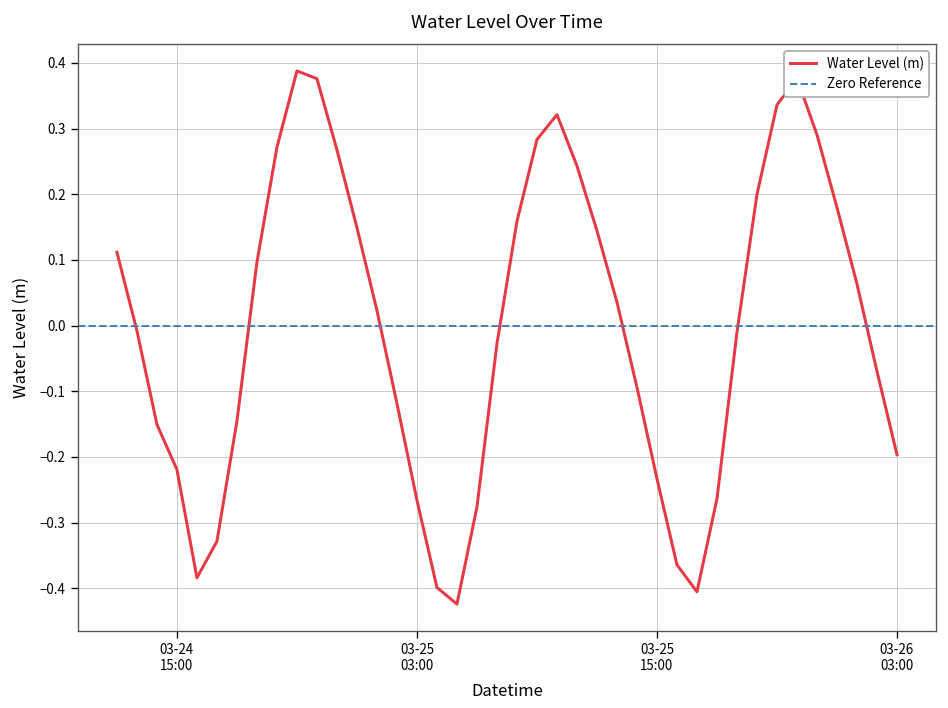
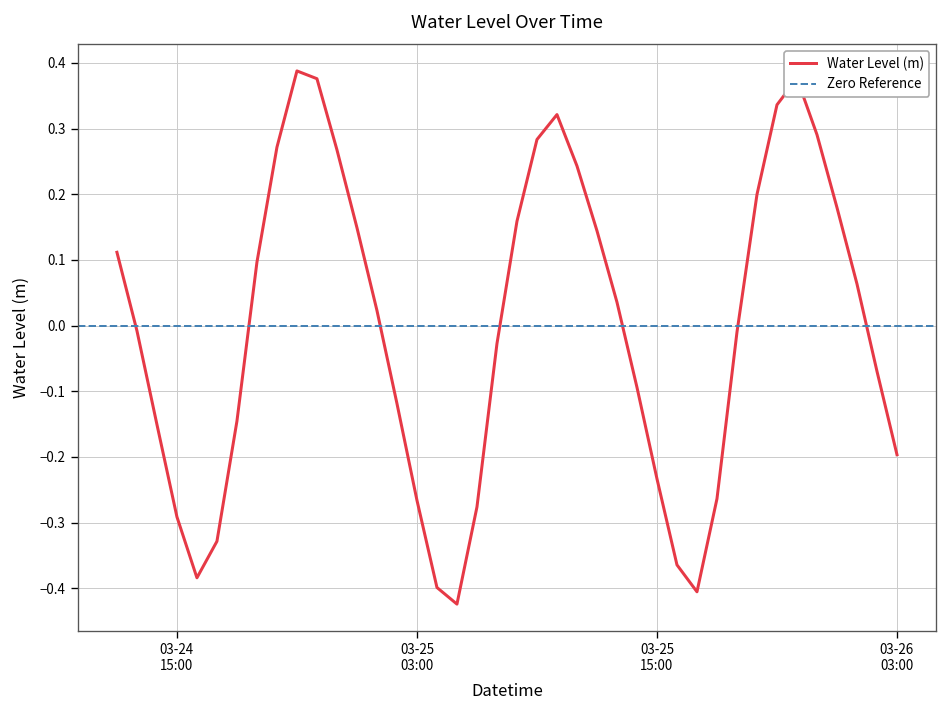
03-24 15:00: -0.22 -> -0.29
